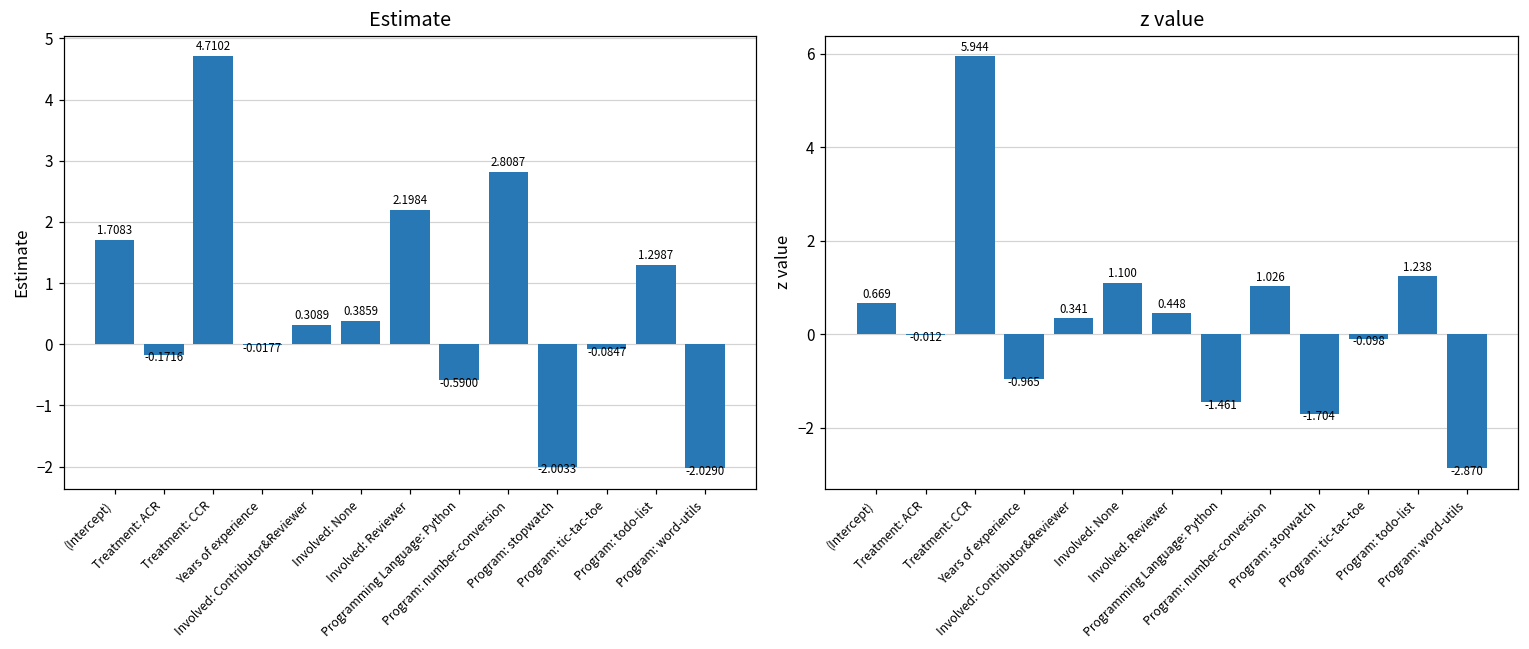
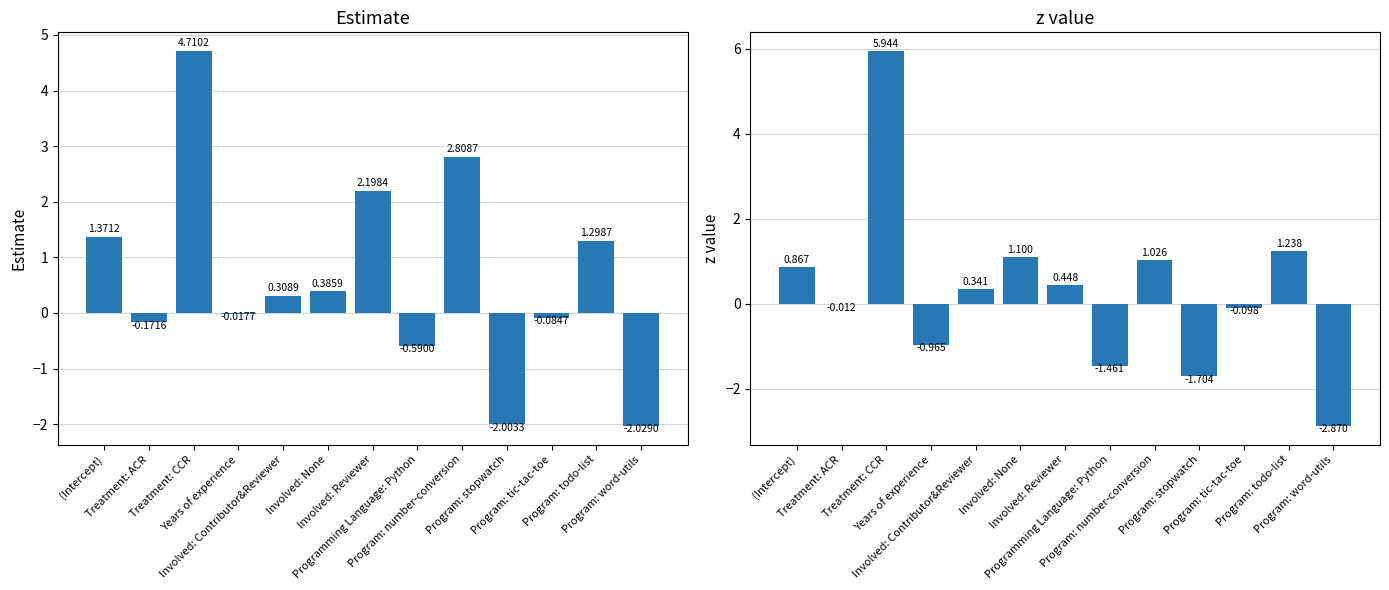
Estimate, (Intercept): 1.7083 -> 1.3712
z value, (Intercept): 0.669 -> 0.867
